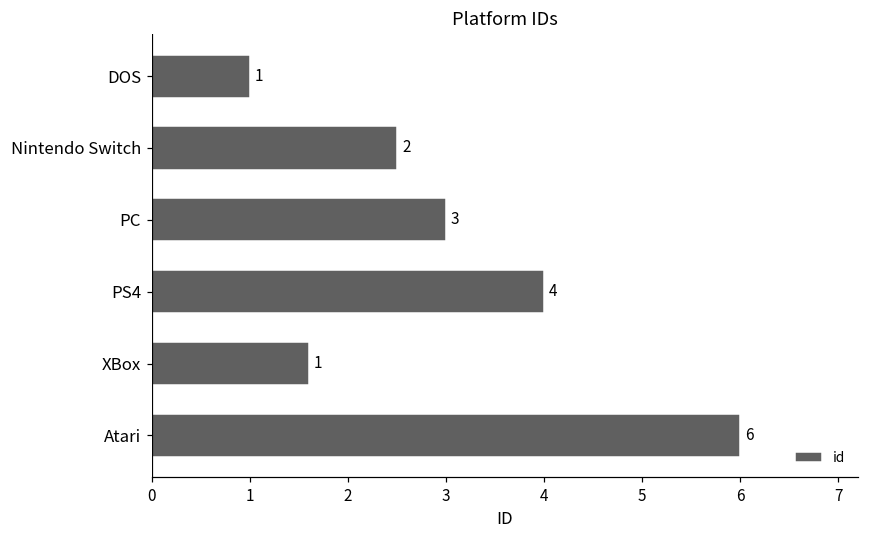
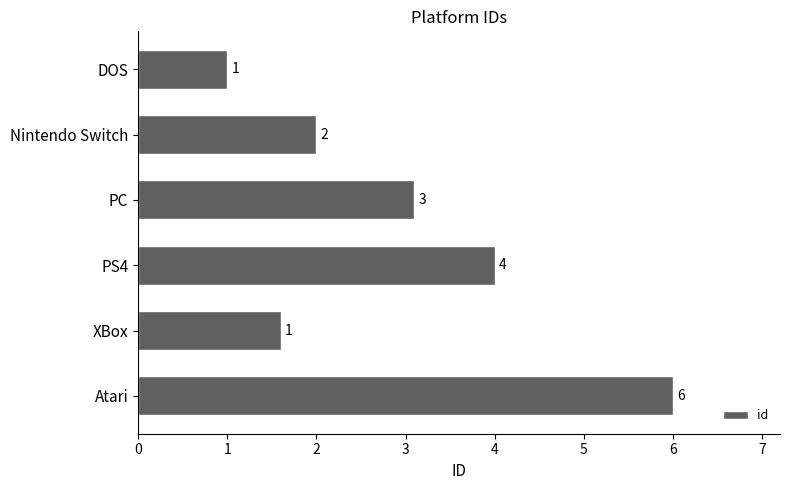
Nintendo Switch: 2.5 -> 2.0
PC: 3.0 -> 3.1
